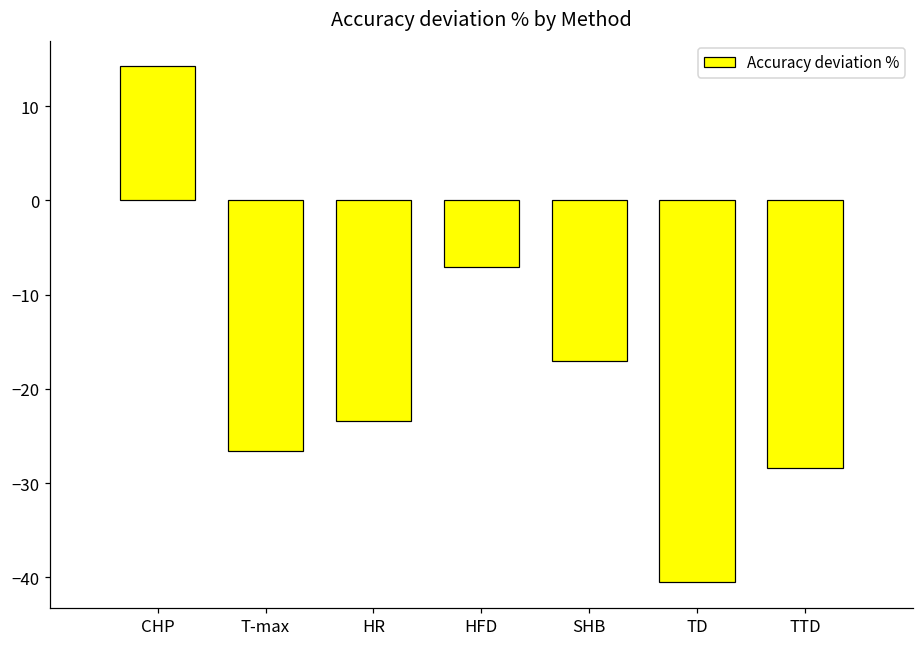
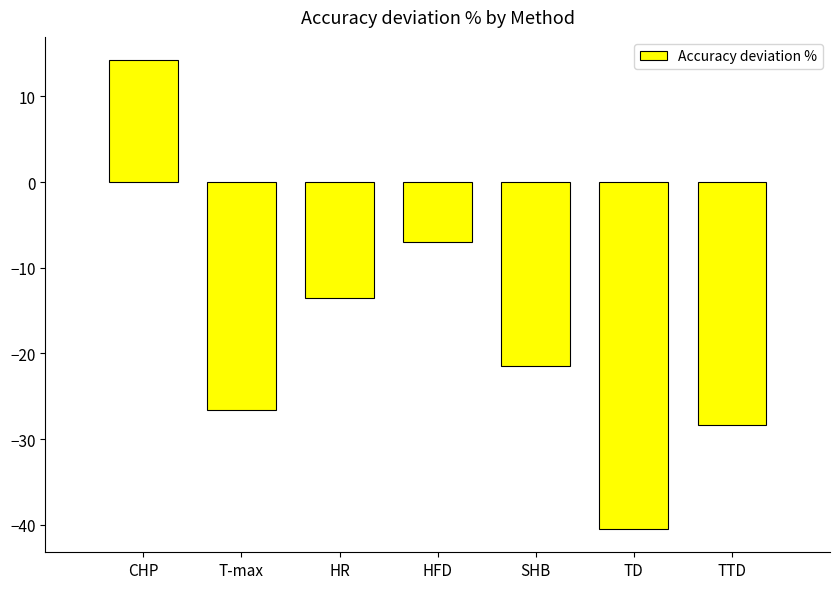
HR: -23 -> -13
SHB: -17 -> -21
